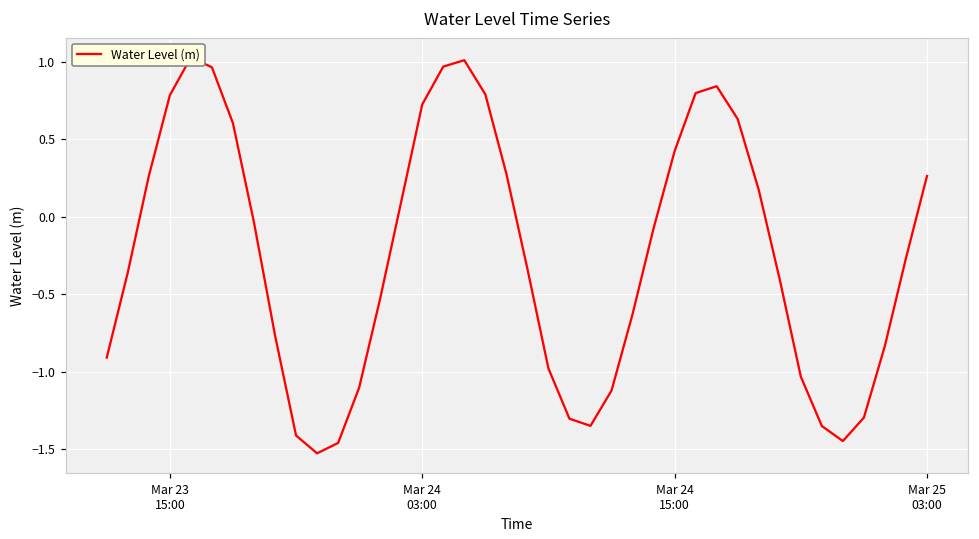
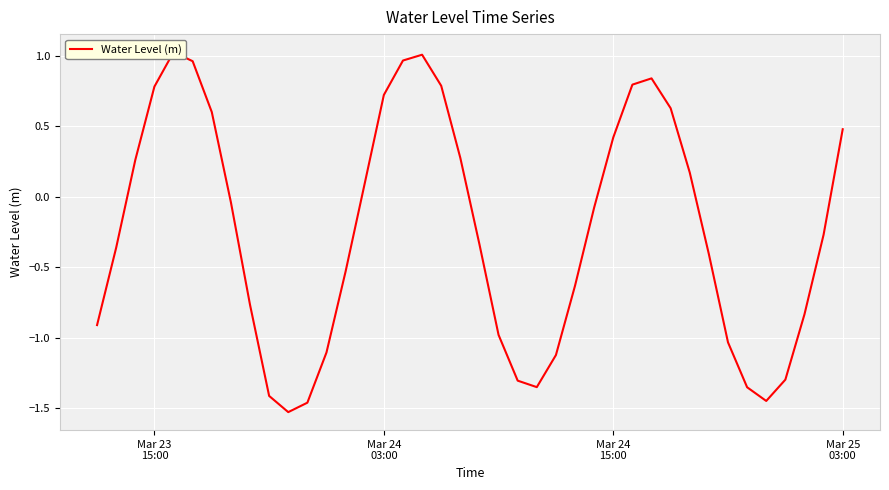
Mar 25 03:00: 0.26 -> 0.48
